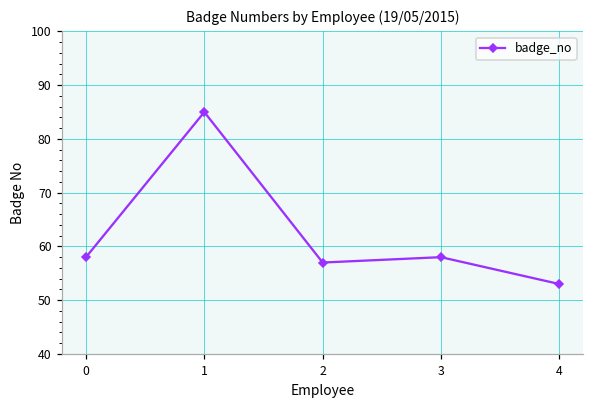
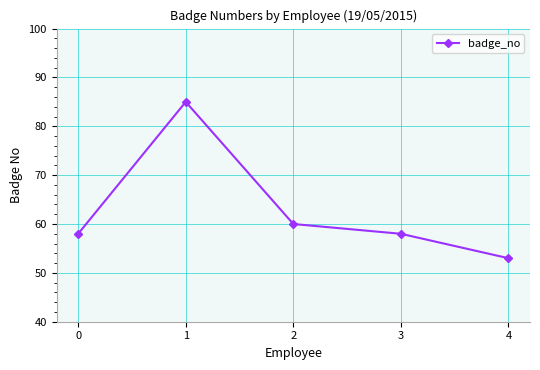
2: 57 -> 60
